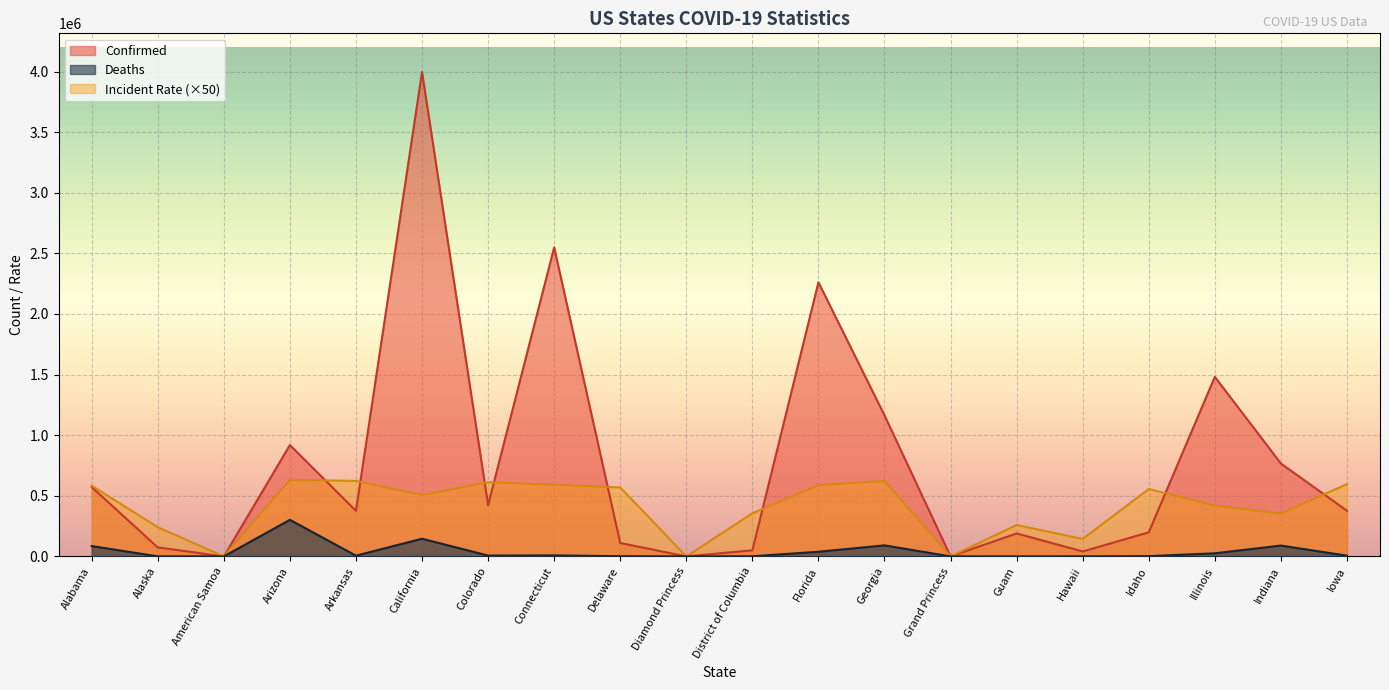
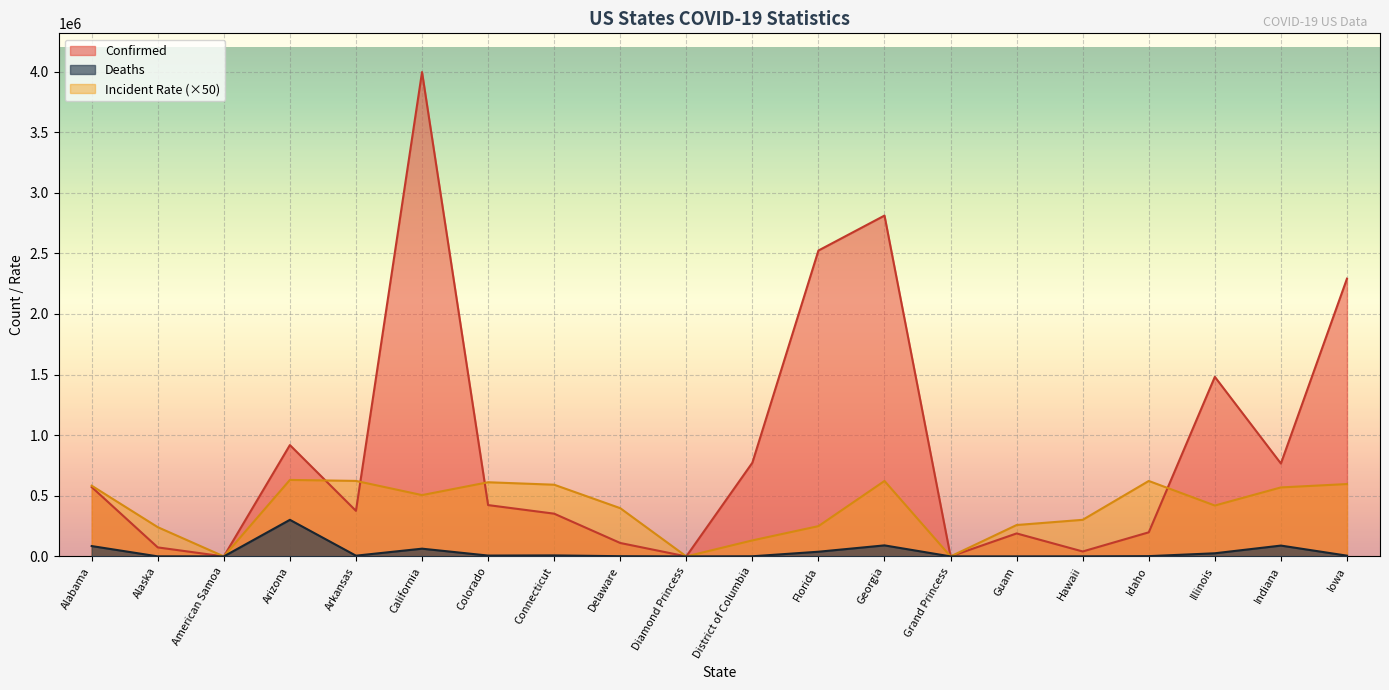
Deaths, California: 150000 -> 60000
Confirmed, Connecticut: 2550000 -> 350000
Incident Rate (×50), Delaware: 570000 -> 400000
Confirmed, District of Columbia: 50000 -> 770000
Incident Rate (×50), District of Columbia: 360000 -> 130000
Confirmed, Florida: 2260000 -> 2520000
Incident Rate (×50), Florida: 590000 -> 250000
Confirmed, Georgia: 1160000 -> 2810000
Incident Rate (×50), Hawaii: 140000 -> 300000
Incident Rate (×50), Idaho: 560000 -> 620000
Incident Rate (×50), Indiana: 350000 -> 570000
Confirmed, Iowa: 380000 -> 2290000
